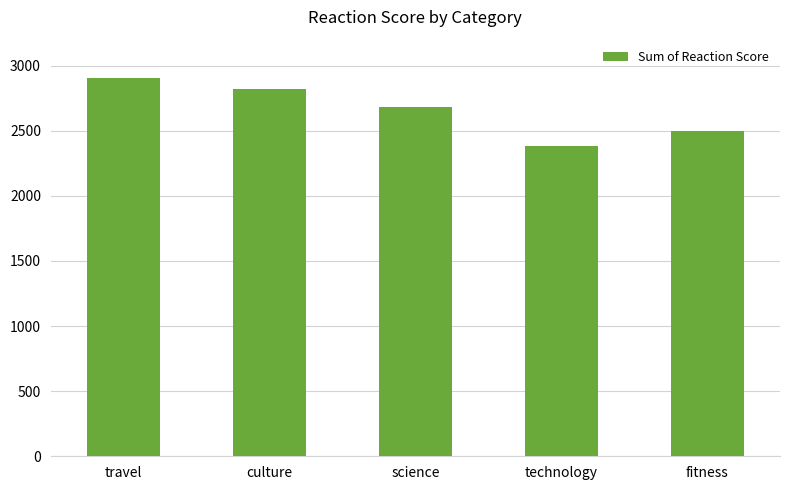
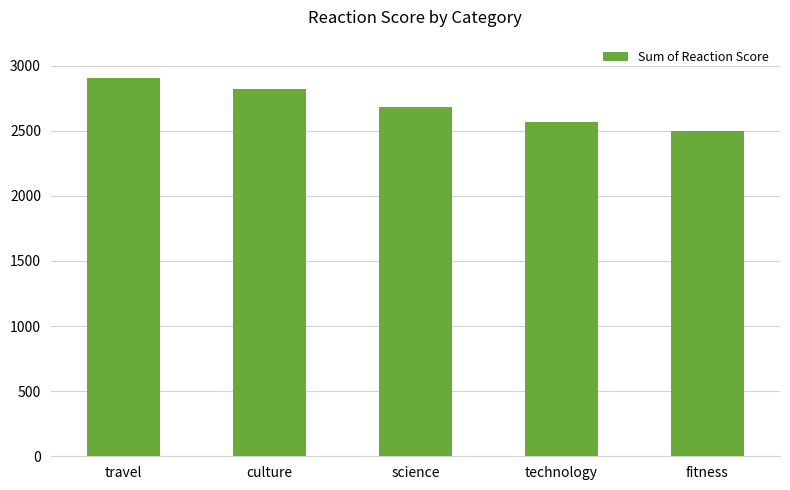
technology: 2380 -> 2570
